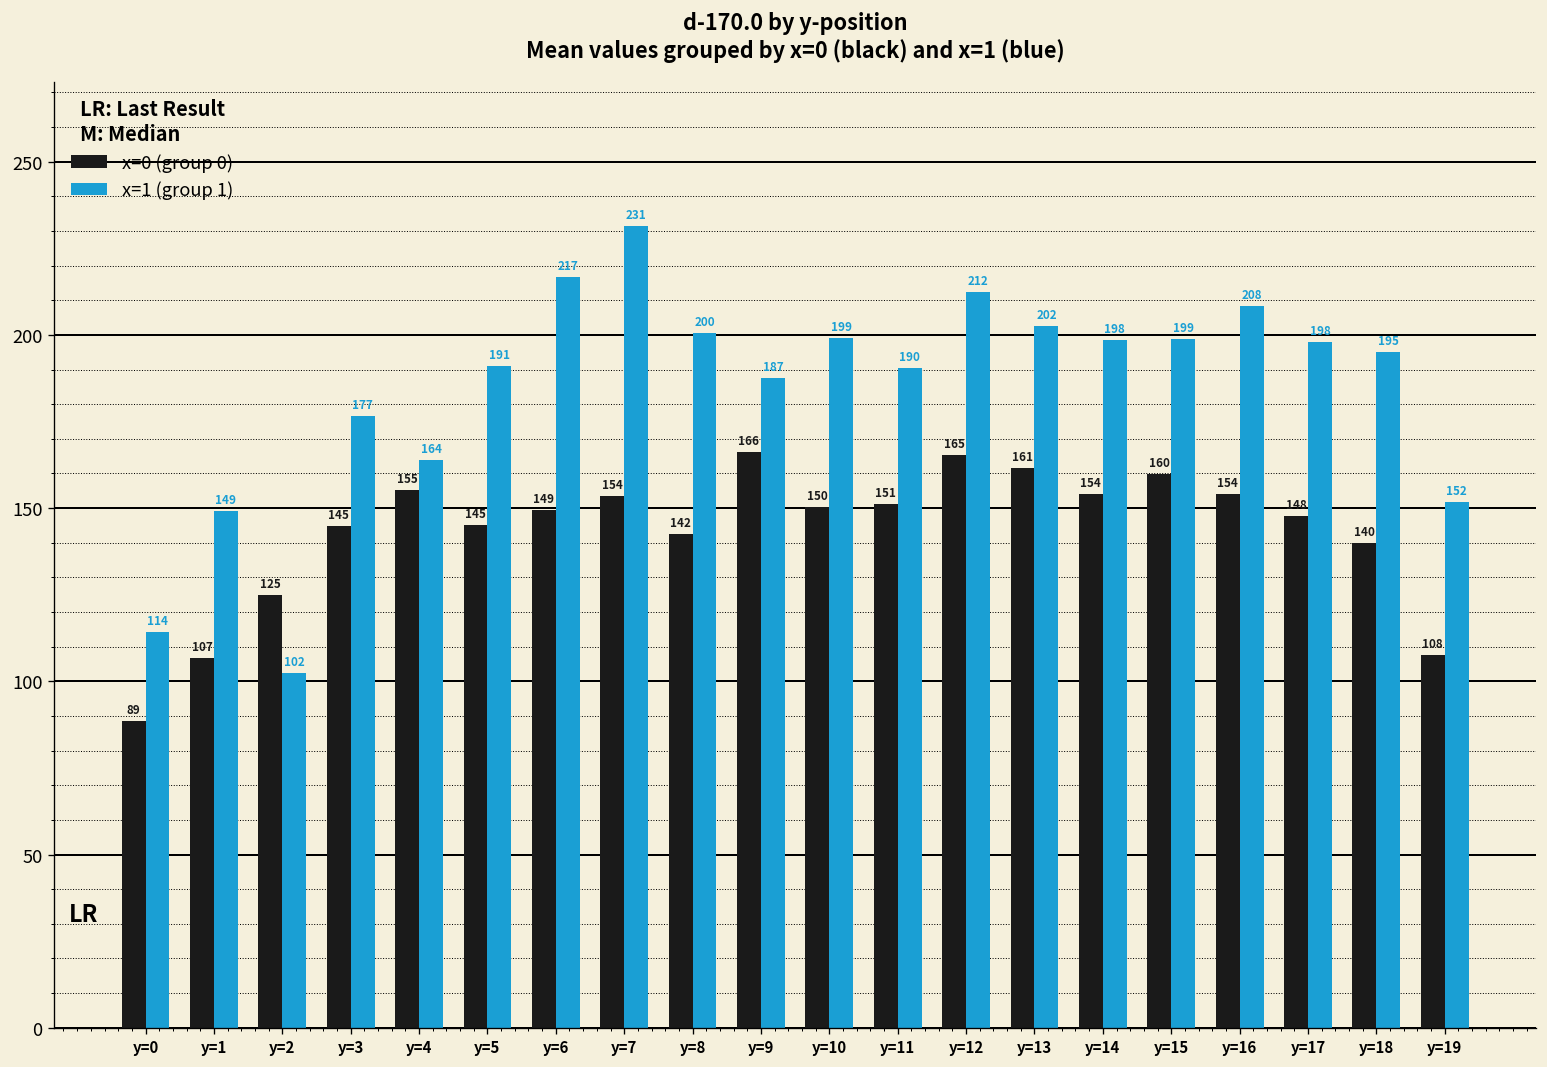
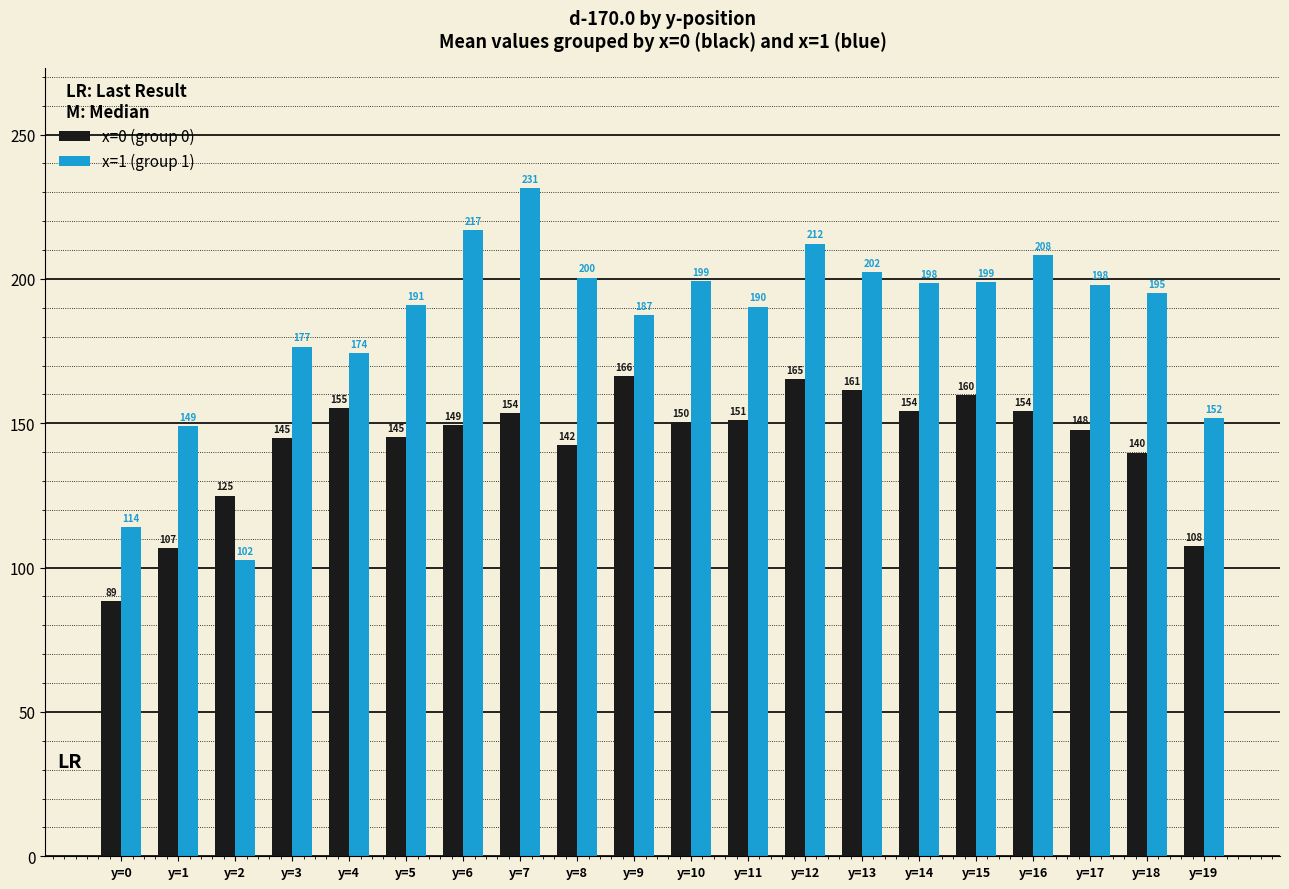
x=1 (group 1), y=4: 164 -> 174
